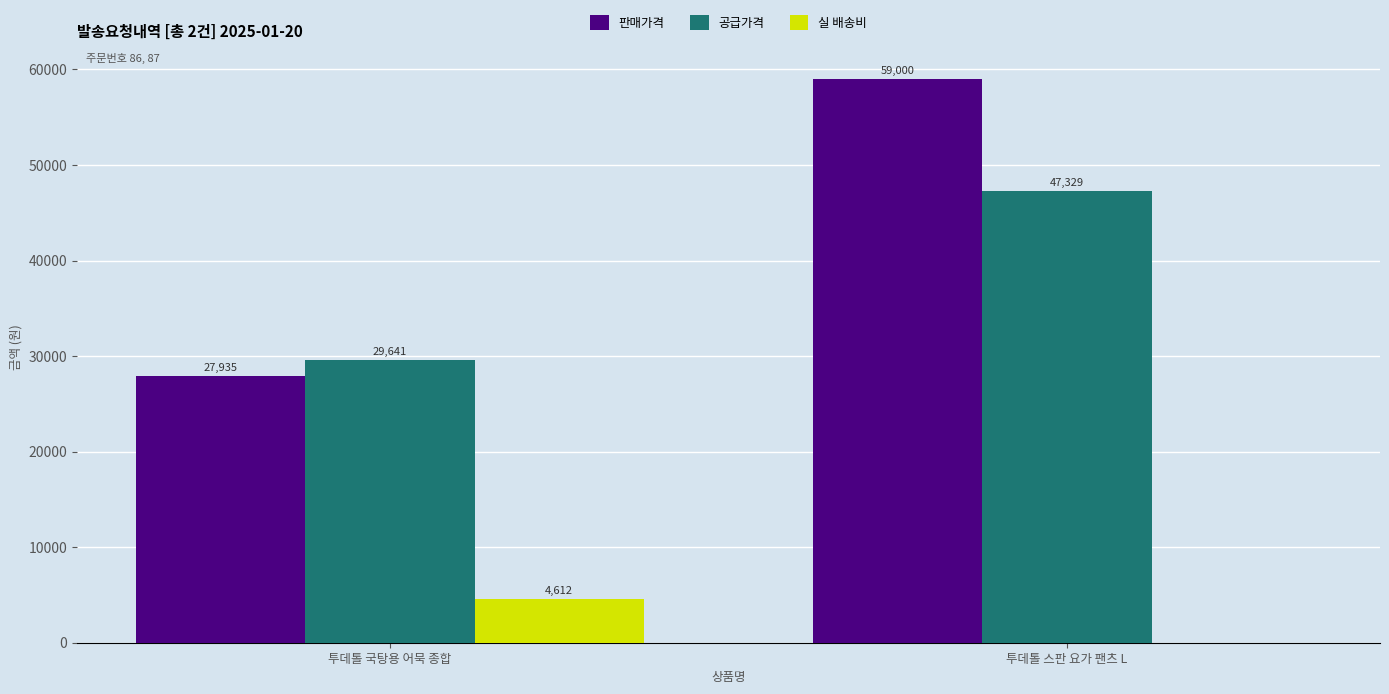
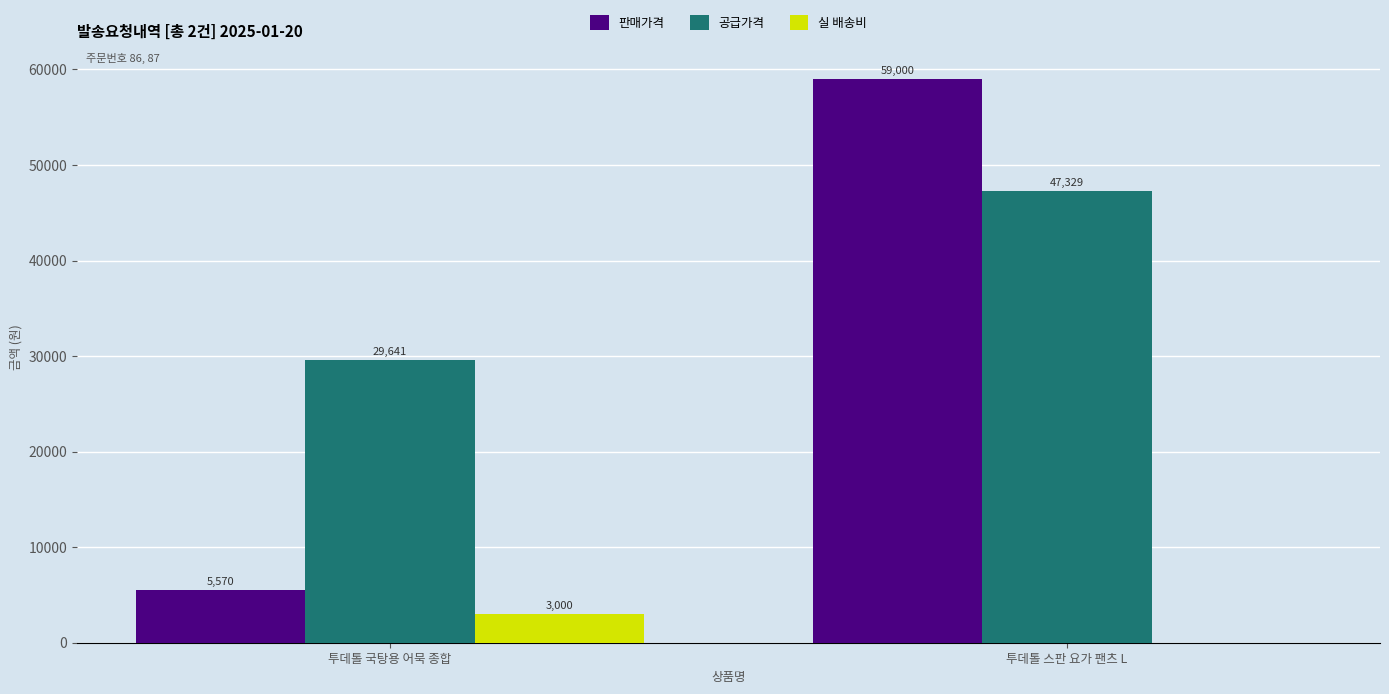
판매가격, 투데톨 국탕용 어묵 종합: 27,935 -> 5,570
실 배송비, 투데톨 국탕용 어묵 종합: 4,612 -> 3,000
